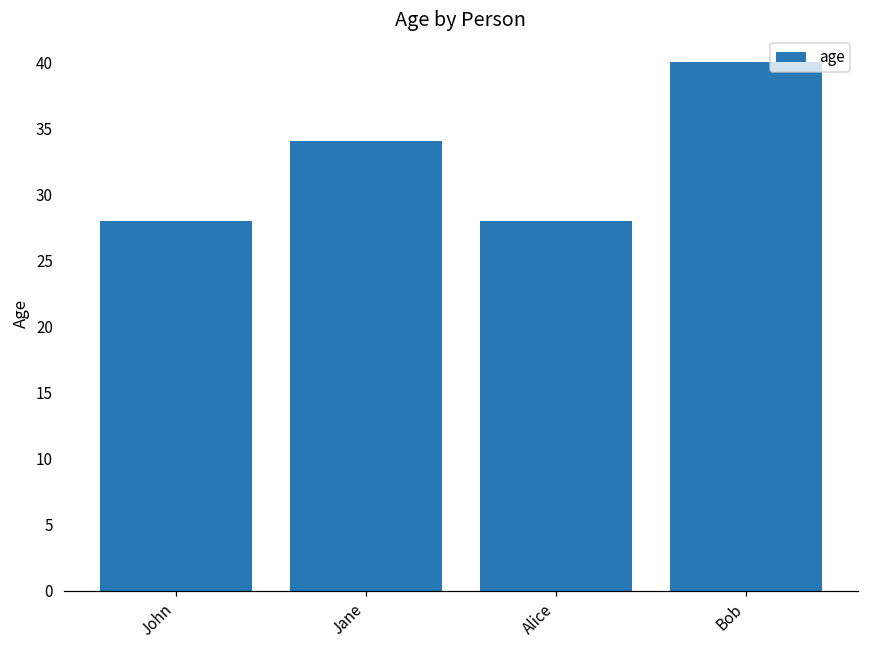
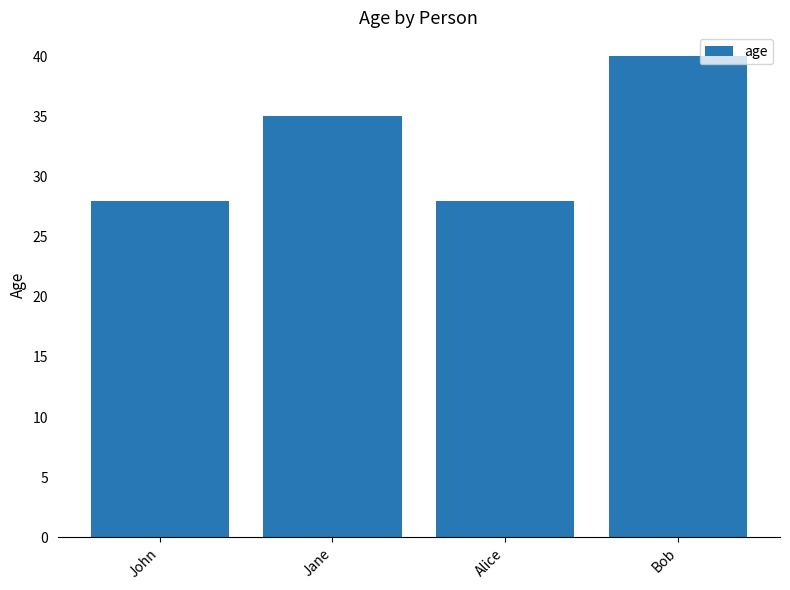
Jane: 34 -> 35
